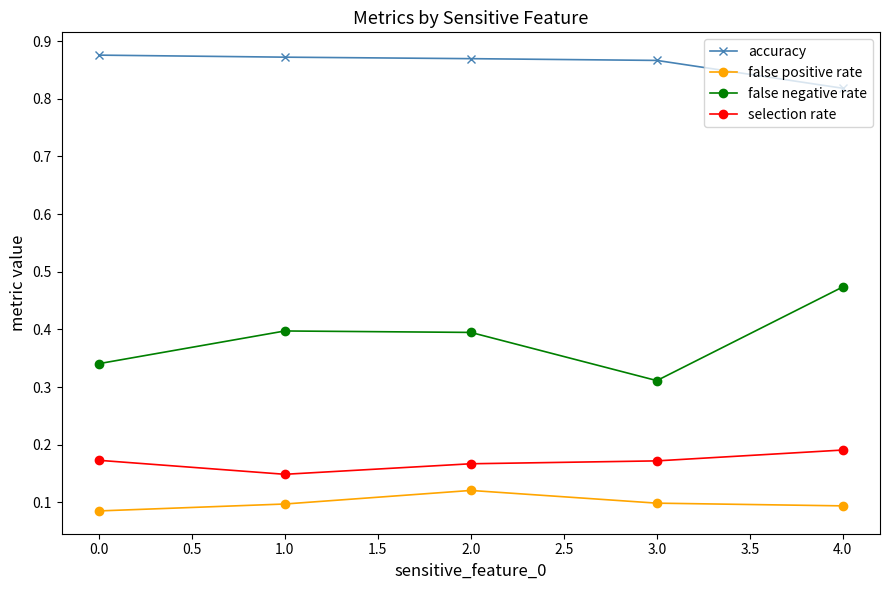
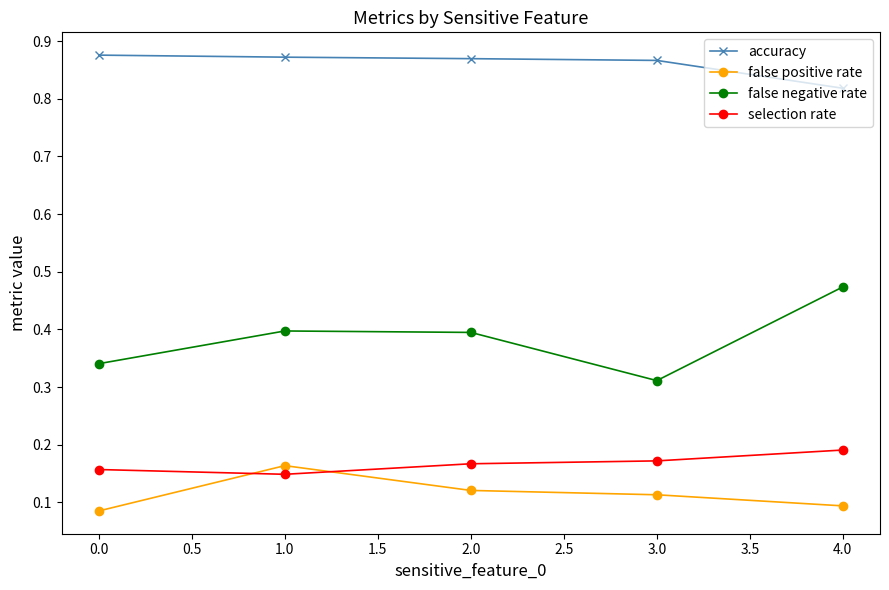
selection rate, 0.0: 0.17 -> 0.16
false positive rate, 1.0: 0.10 -> 0.16
false positive rate, 3.0: 0.10 -> 0.11
